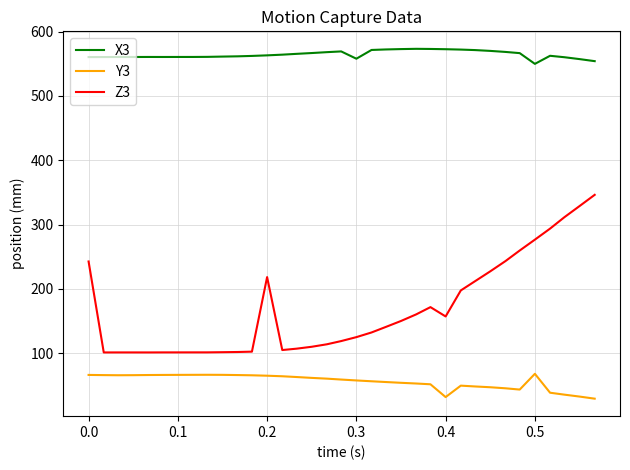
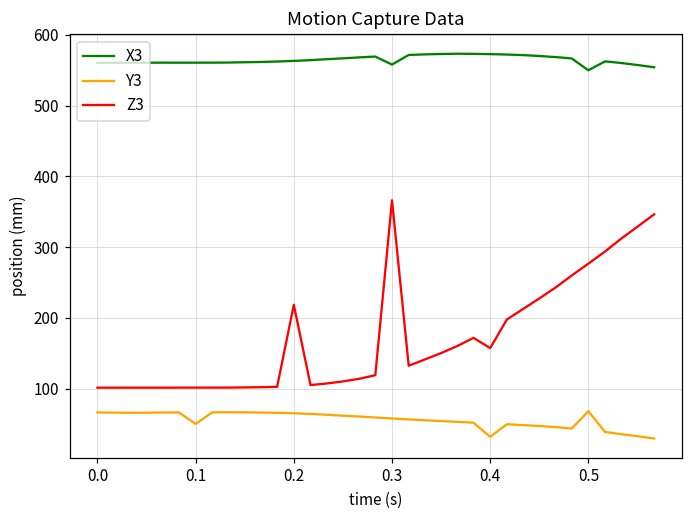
Z3, 0.0: 240 -> 100
Y3, 0.1: 70 -> 50
Z3, 0.3: 130 -> 370
